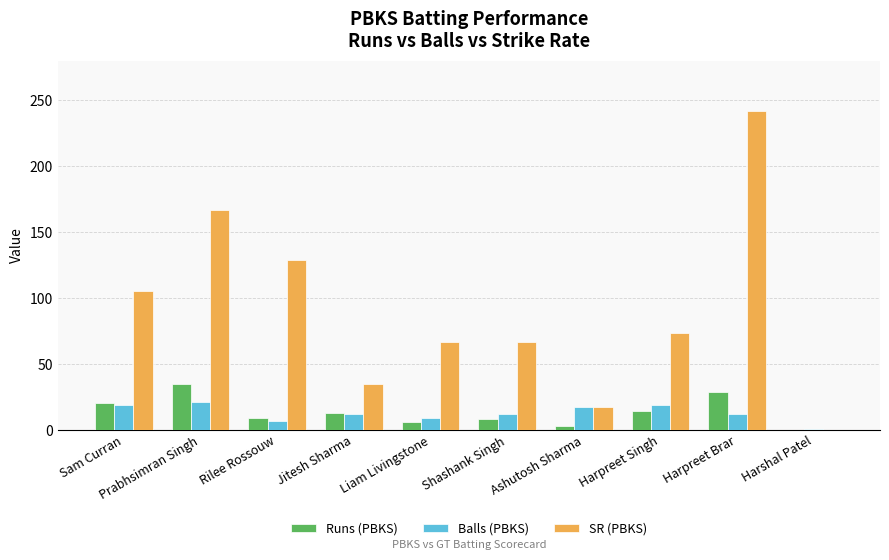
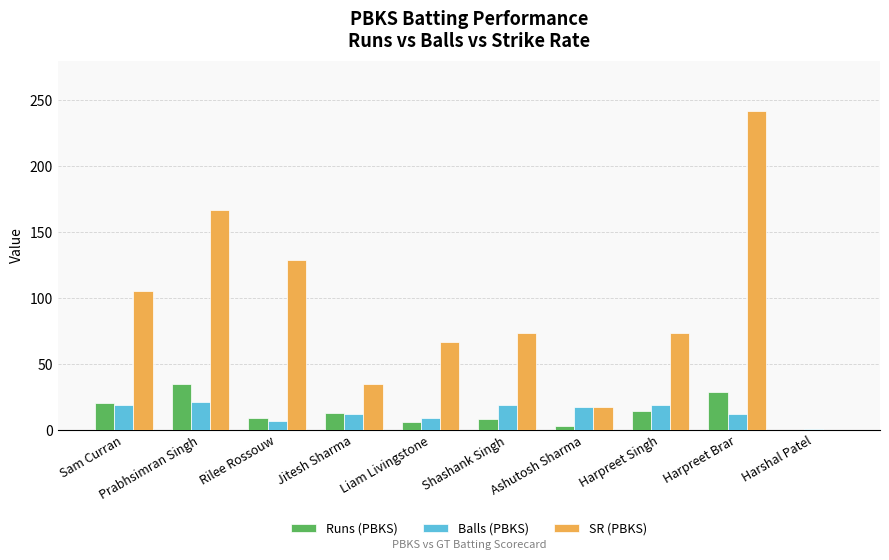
Balls (PBKS), Shashank Singh: 12 -> 19
SR (PBKS), Shashank Singh: 67 -> 73
